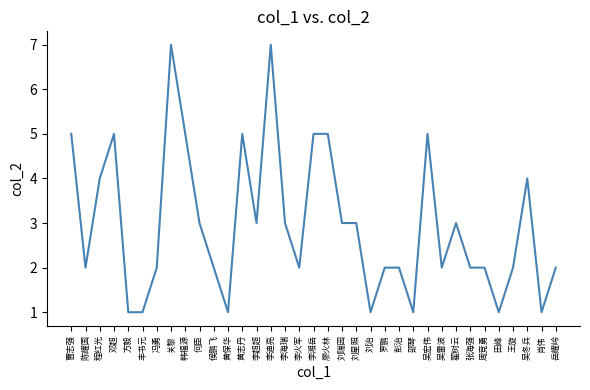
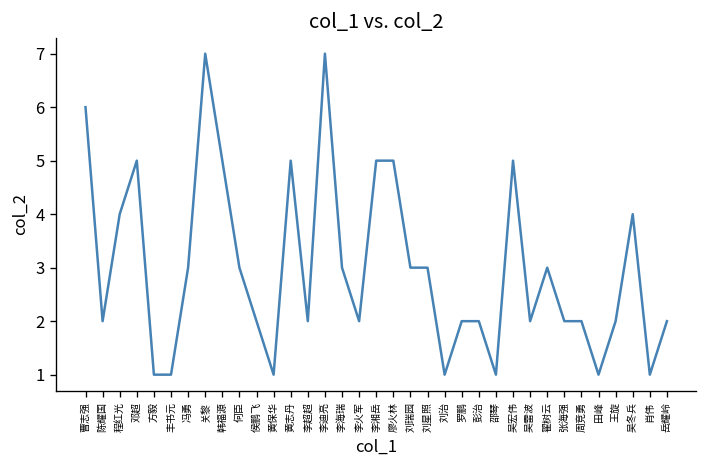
曹志强: 5 -> 6
冯勇: 2 -> 3
李超超: 3 -> 2
